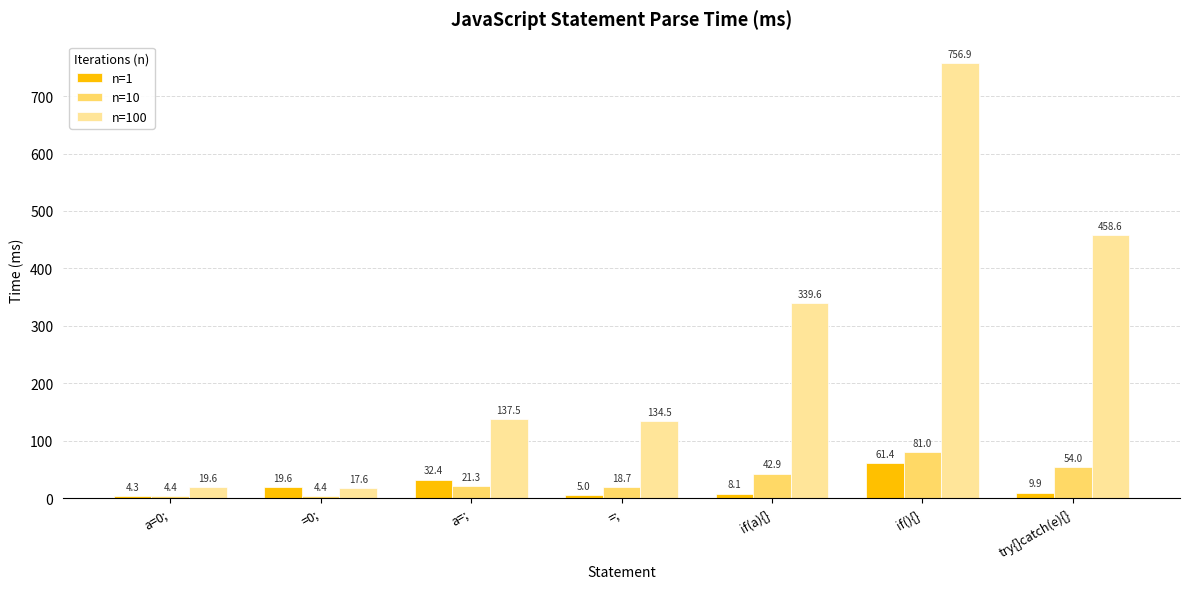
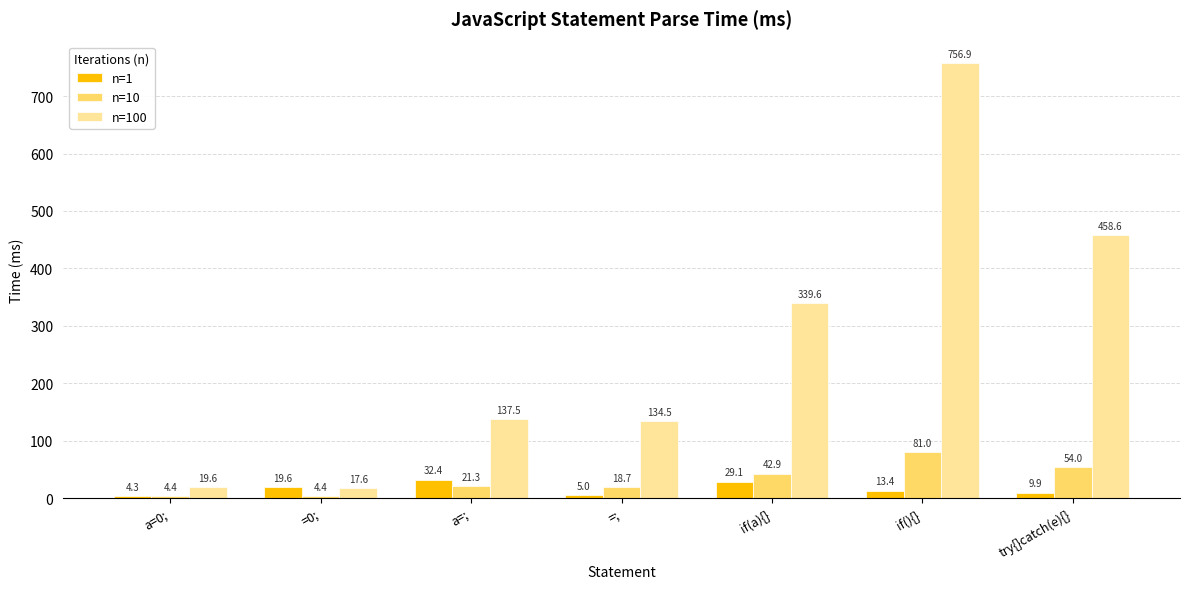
n=1, if(a){}: 8.1 -> 29.1
n=1, if(){}: 61.4 -> 13.4
